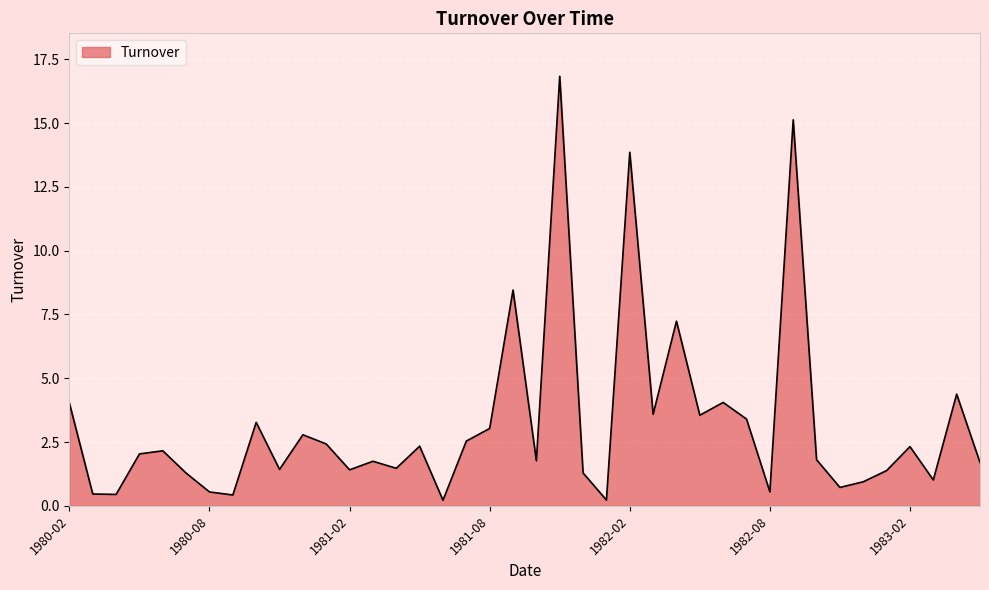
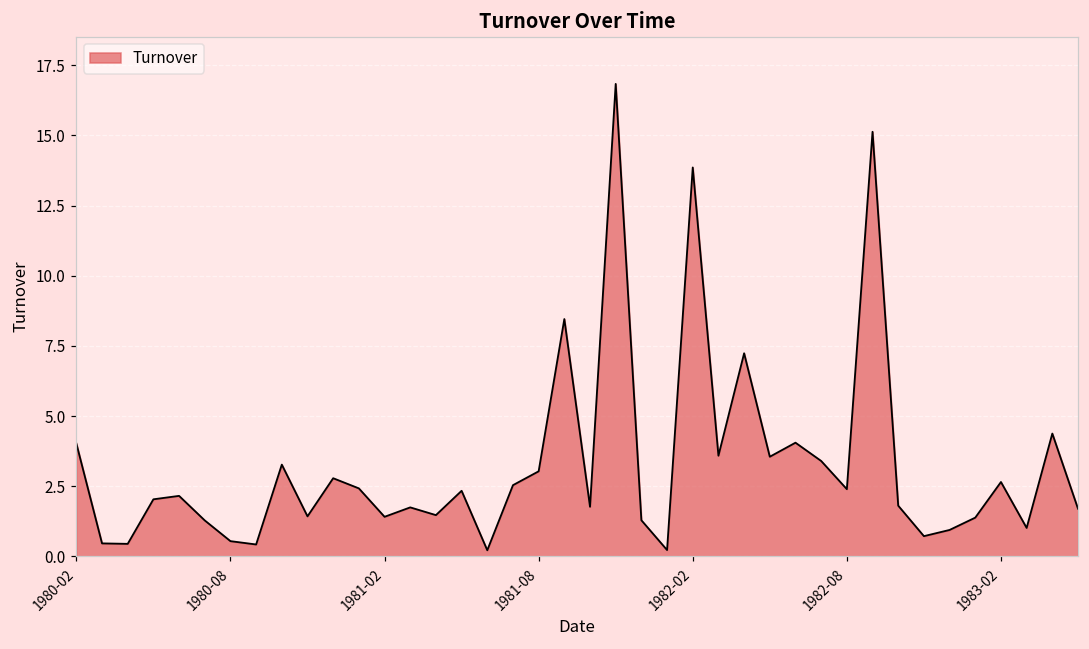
1982-08: 0.5 -> 2.4
1983-02: 2.3 -> 2.7
